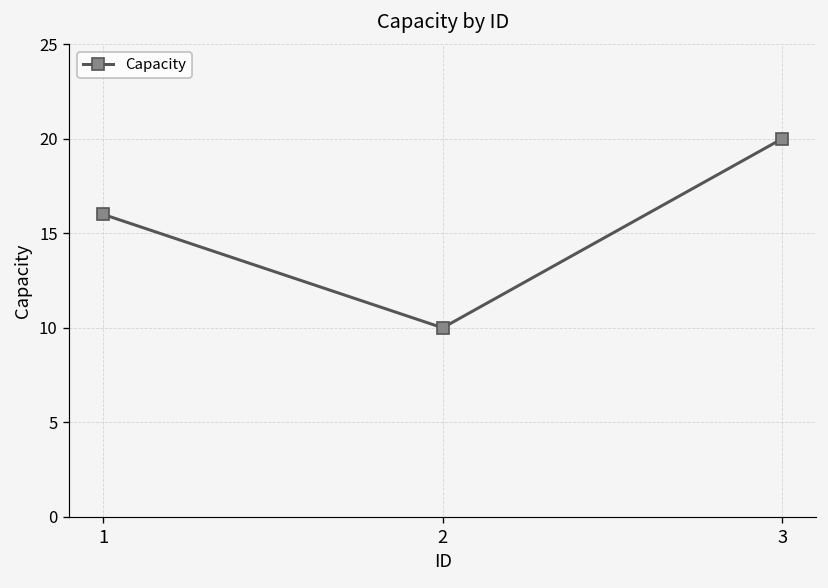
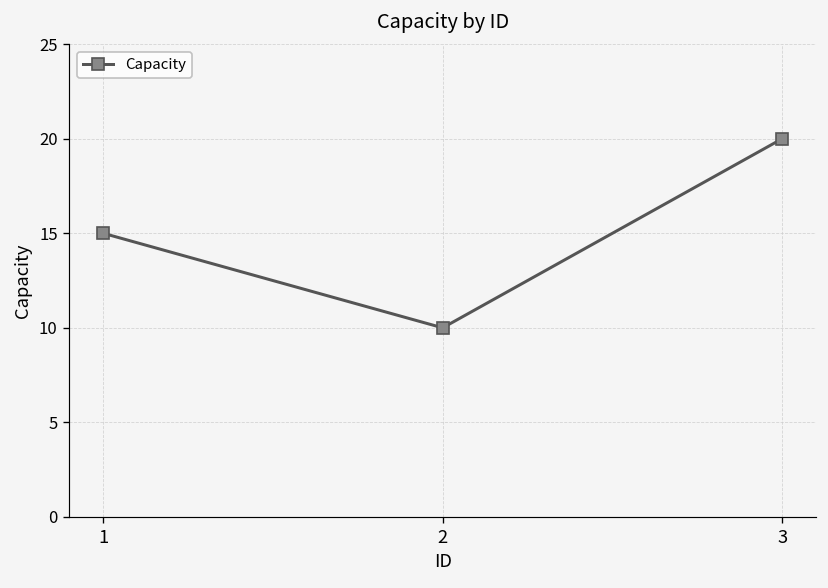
1: 16 -> 15
